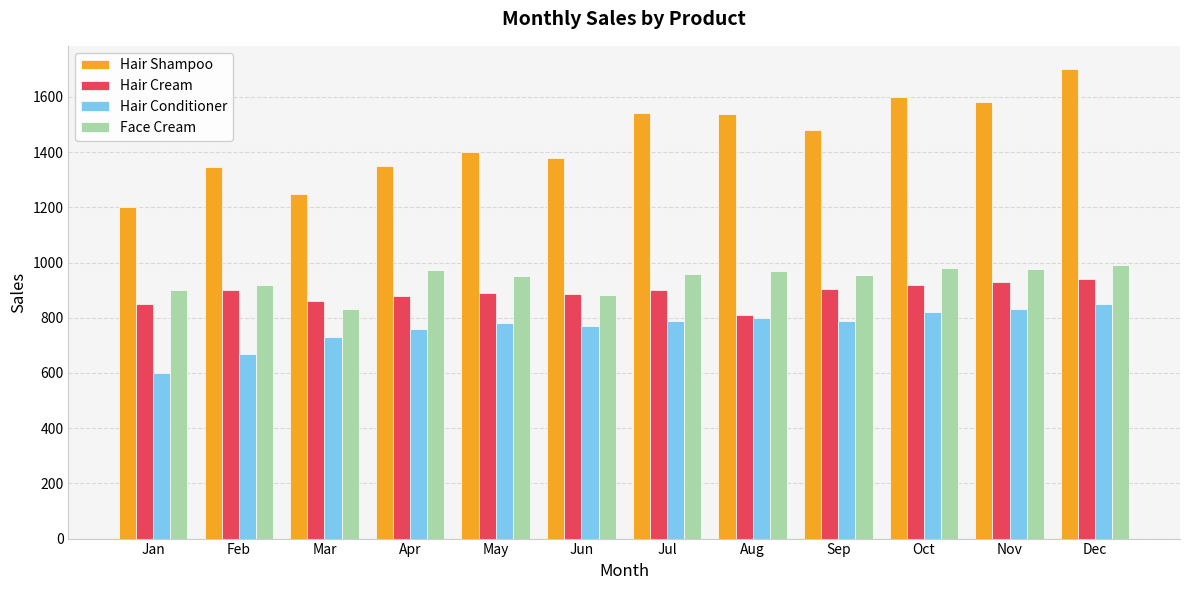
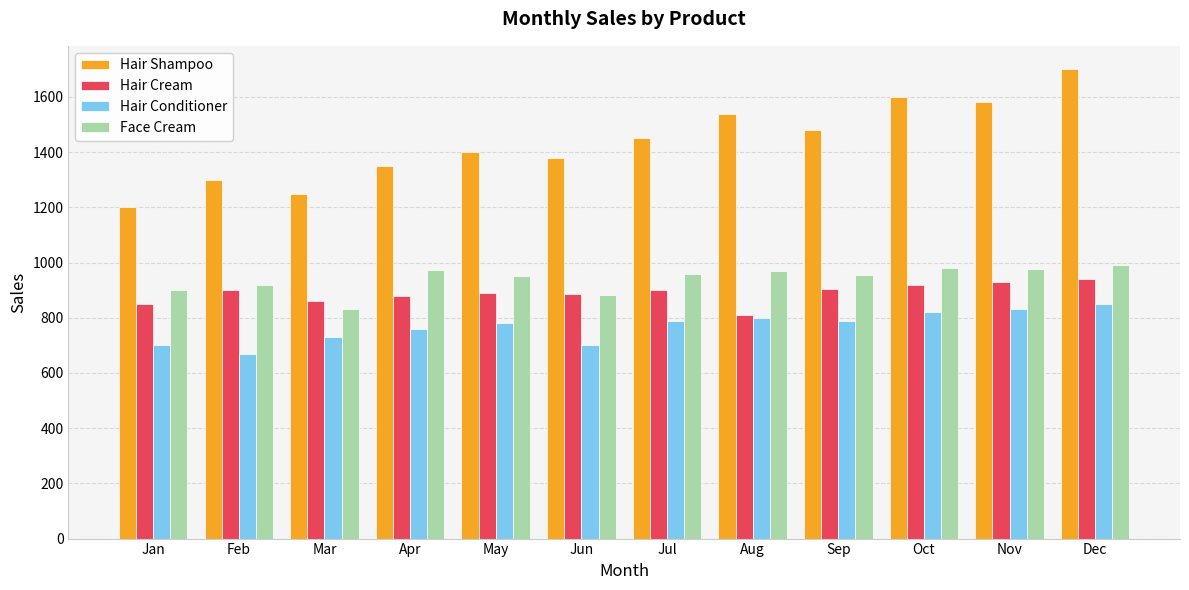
Hair Conditioner, Jan: 600 -> 700
Hair Shampoo, Feb: 1350 -> 1300
Hair Conditioner, Jun: 770 -> 700
Hair Shampoo, Jul: 1540 -> 1450
